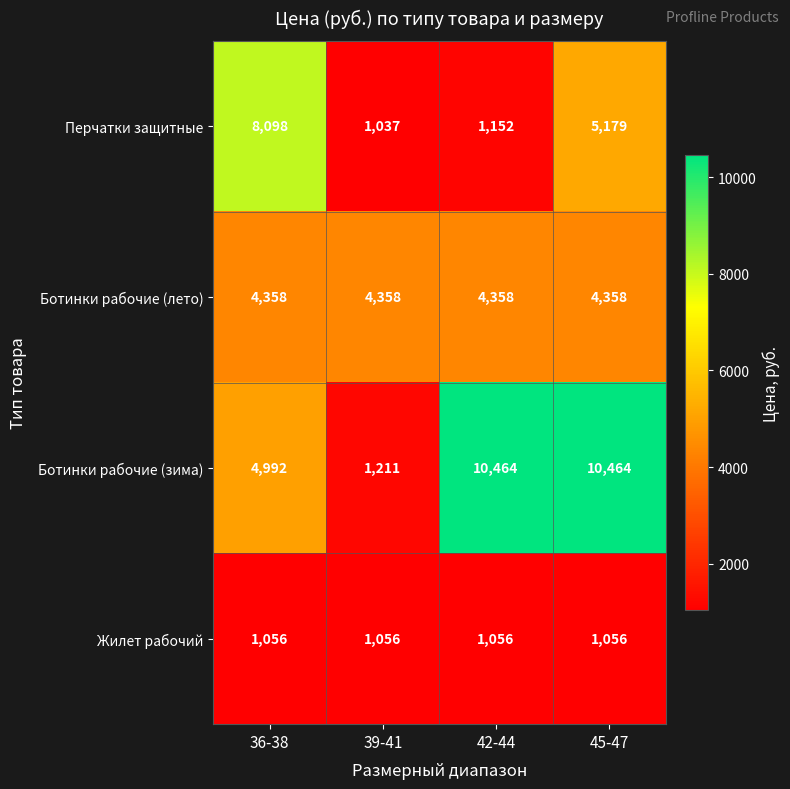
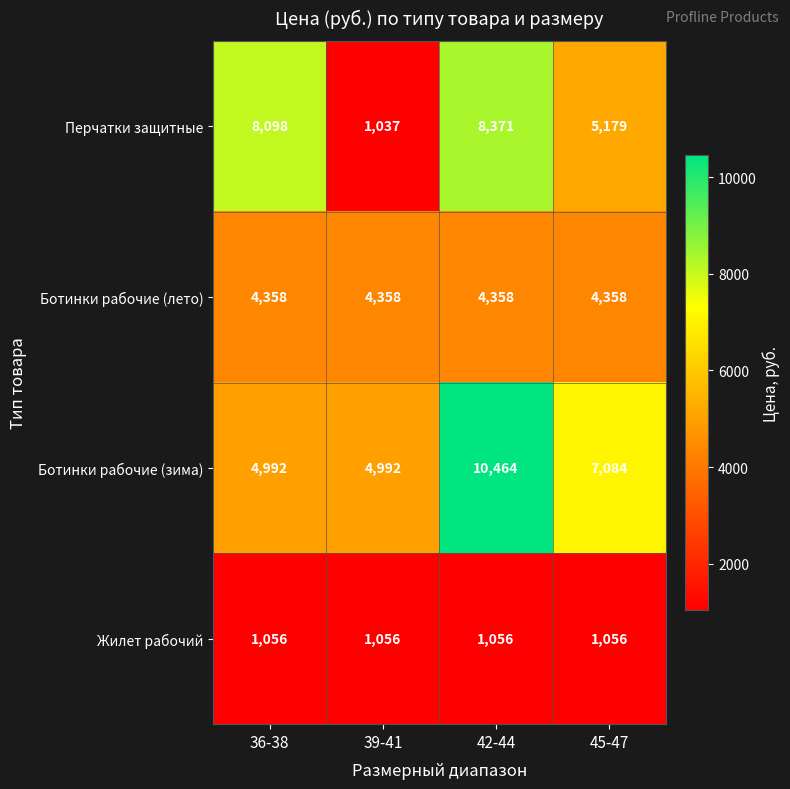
Перчатки защитные, 42-44: 1,152 -> 8,371
Ботинки рабочие (зима), 39-41: 1,211 -> 4,992
Ботинки рабочие (зима), 45-47: 10,464 -> 7,084
